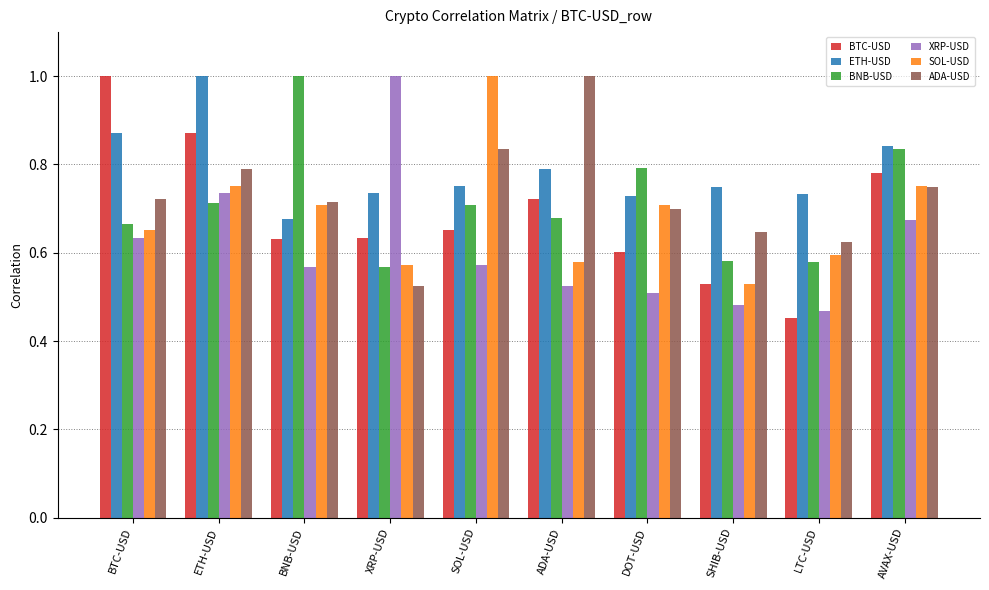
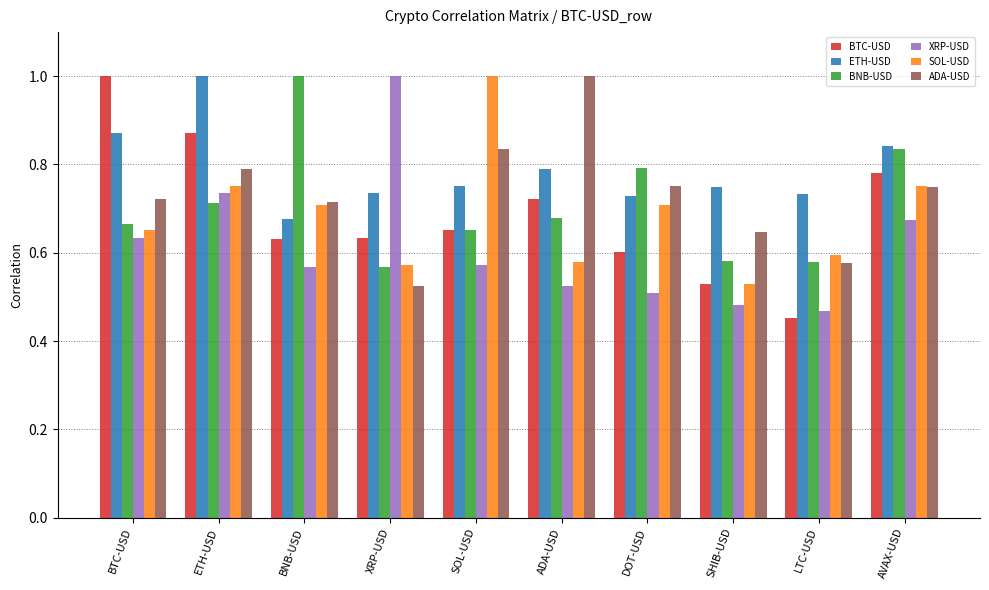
BNB-USD, SOL-USD: 0.71 -> 0.65
ADA-USD, DOT-USD: 0.70 -> 0.75
ADA-USD, LTC-USD: 0.62 -> 0.58
